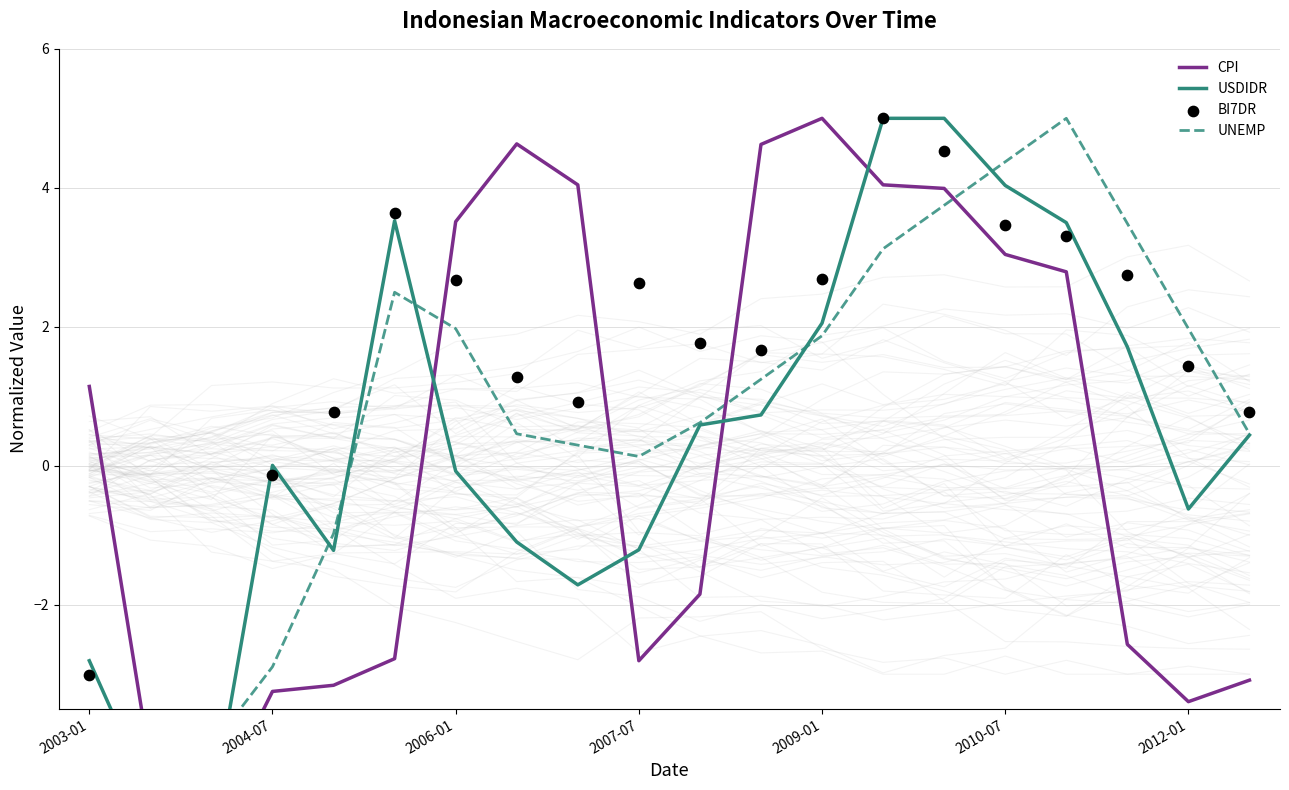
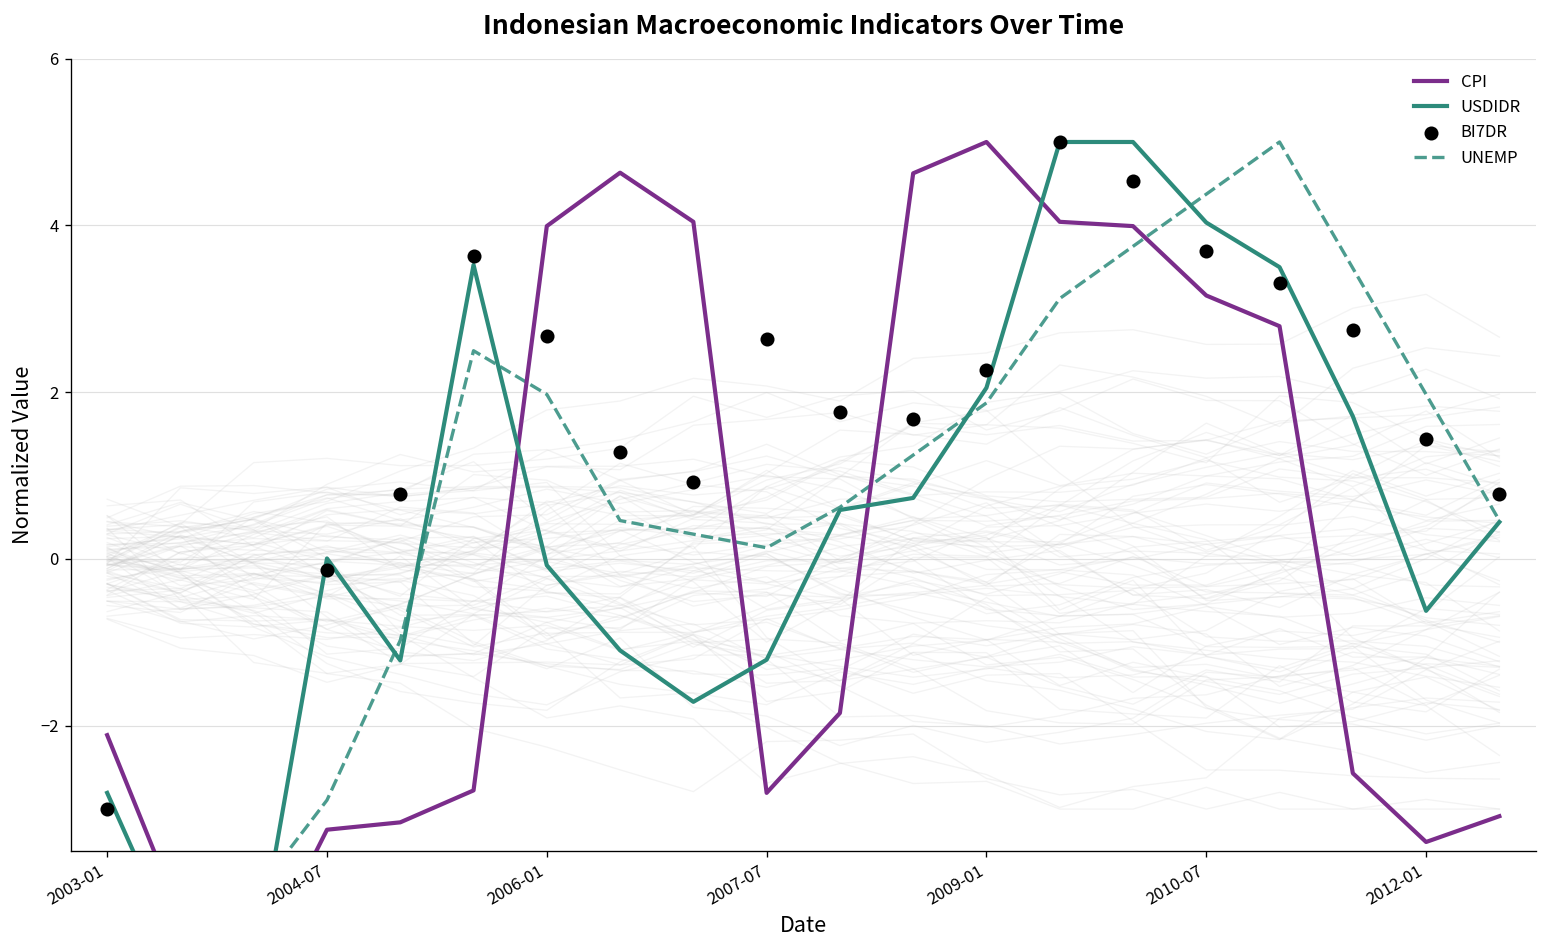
CPI, 2003-01: 1.1 -> -2.1
CPI, 2006-01: 3.5 -> 4.0
BI7DR, 2009-01: 2.7 -> 2.3
CPI, 2010-07: 3.0 -> 3.2
BI7DR, 2010-07: 3.5 -> 3.7
